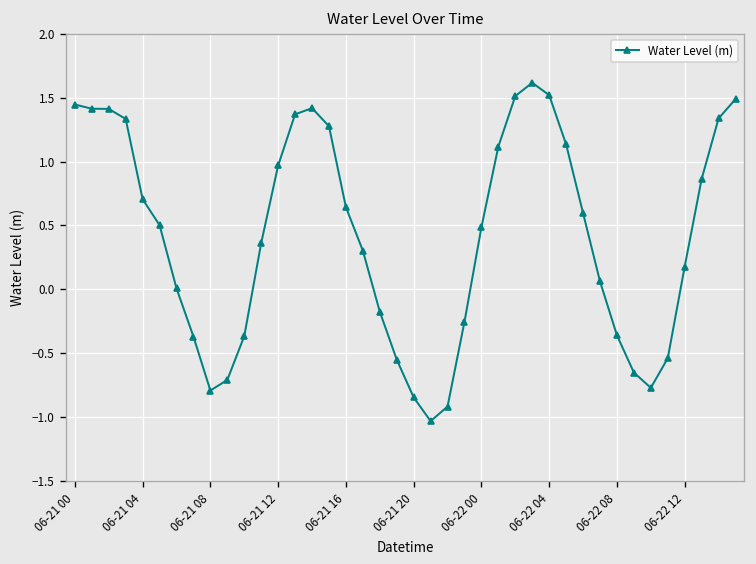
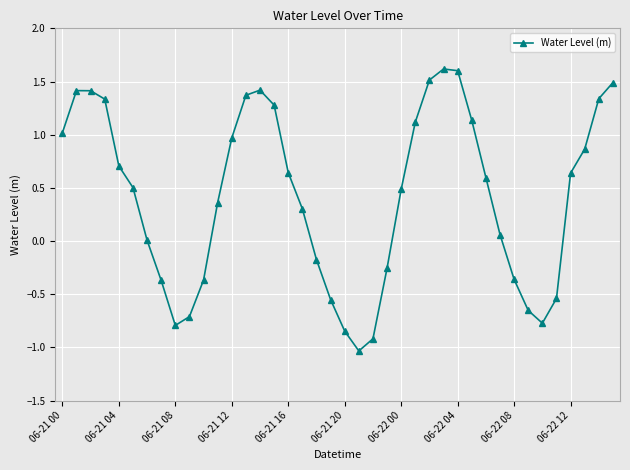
06-21 00: 1.45 -> 1.02
06-22 04: 1.52 -> 1.60
06-22 12: 0.18 -> 0.64
